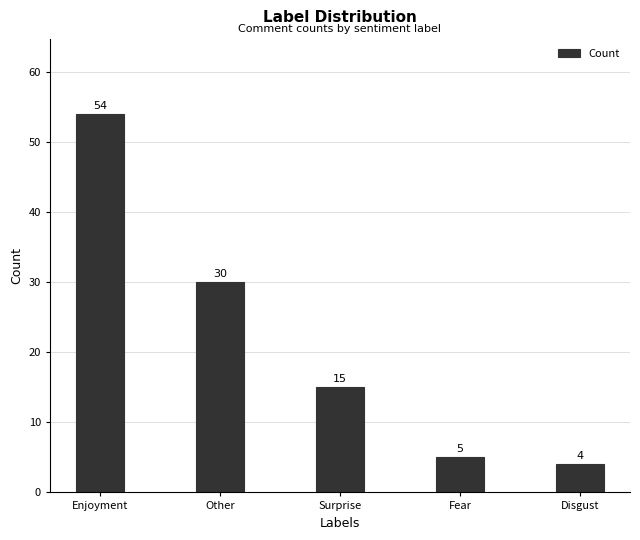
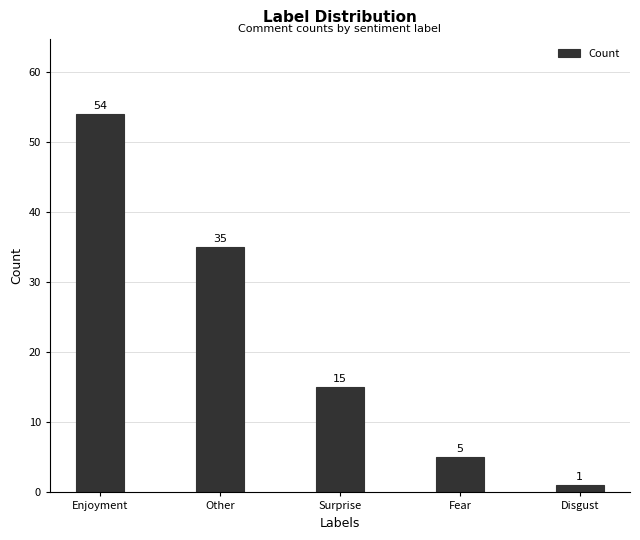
Other: 30 -> 35
Disgust: 4 -> 1
